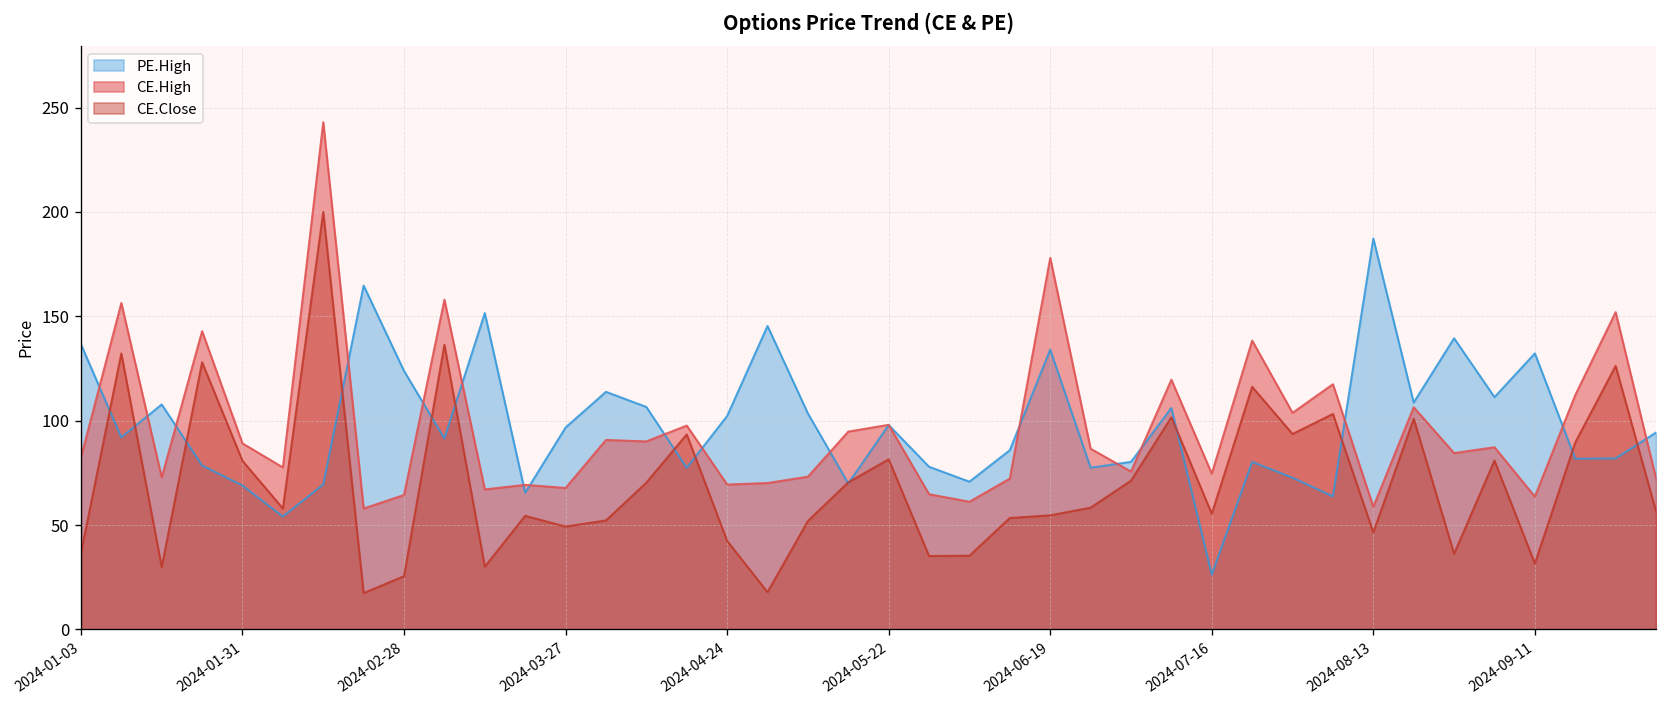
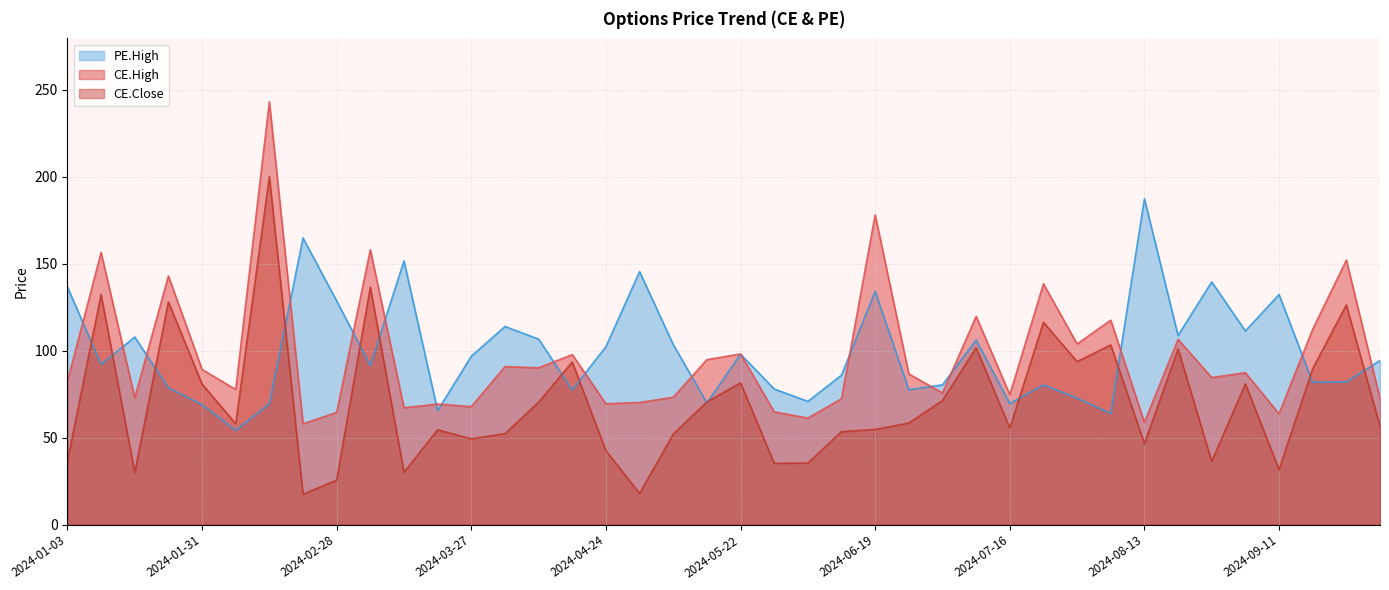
PE.High, 2024-02-28: 124 -> 129
PE.High, 2024-07-16: 26 -> 70
